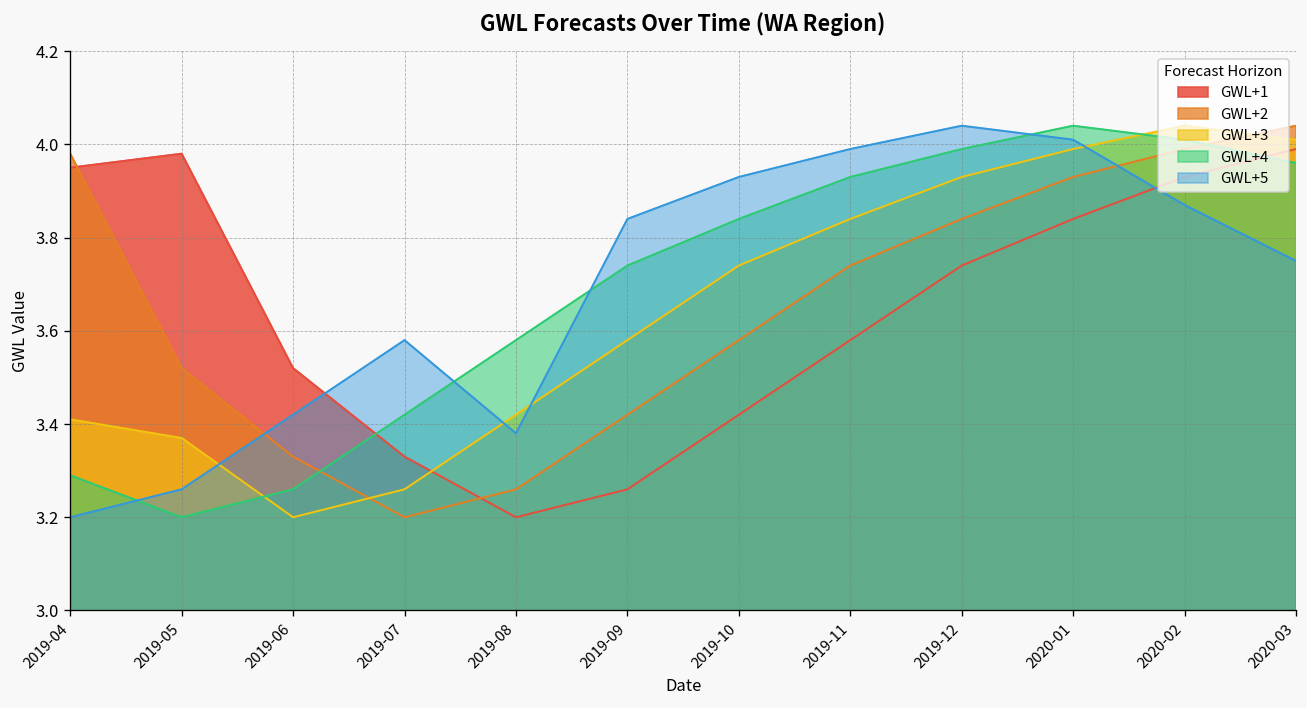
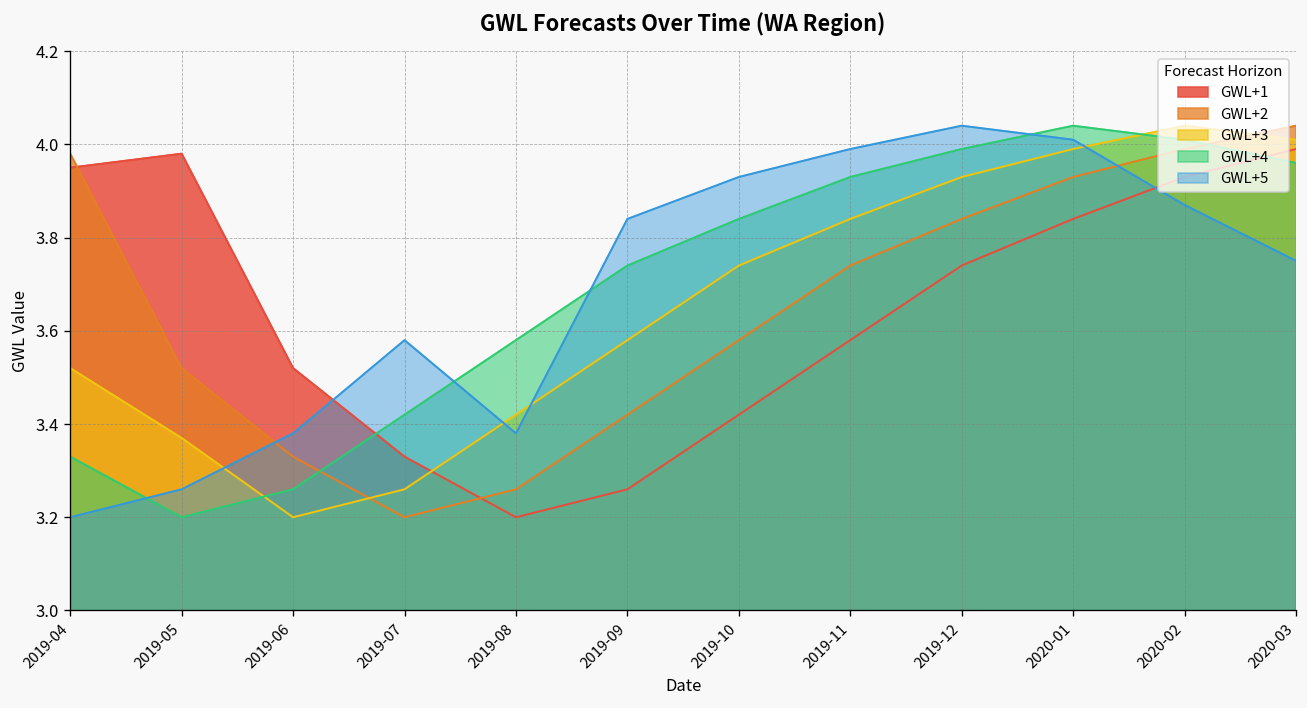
GWL+3, 2019-04: 3.41 -> 3.52
GWL+4, 2019-04: 3.29 -> 3.33
GWL+5, 2019-06: 3.42 -> 3.38
